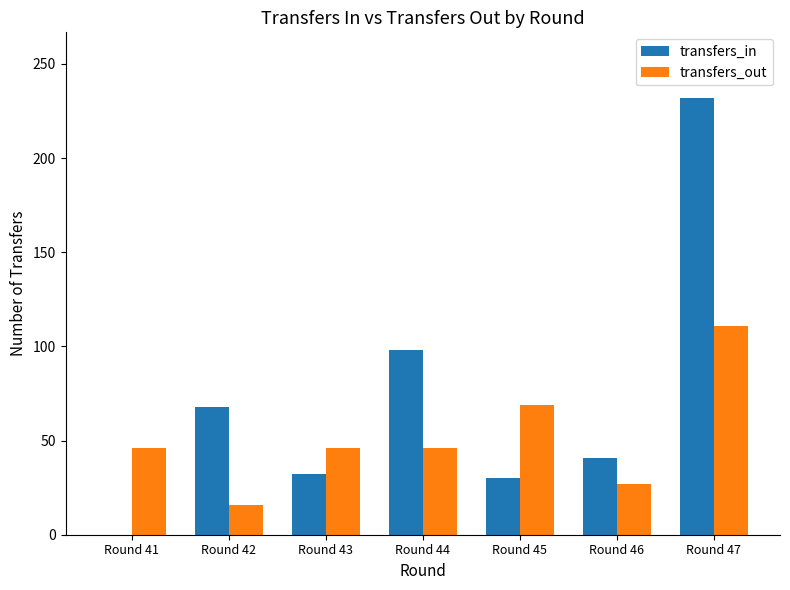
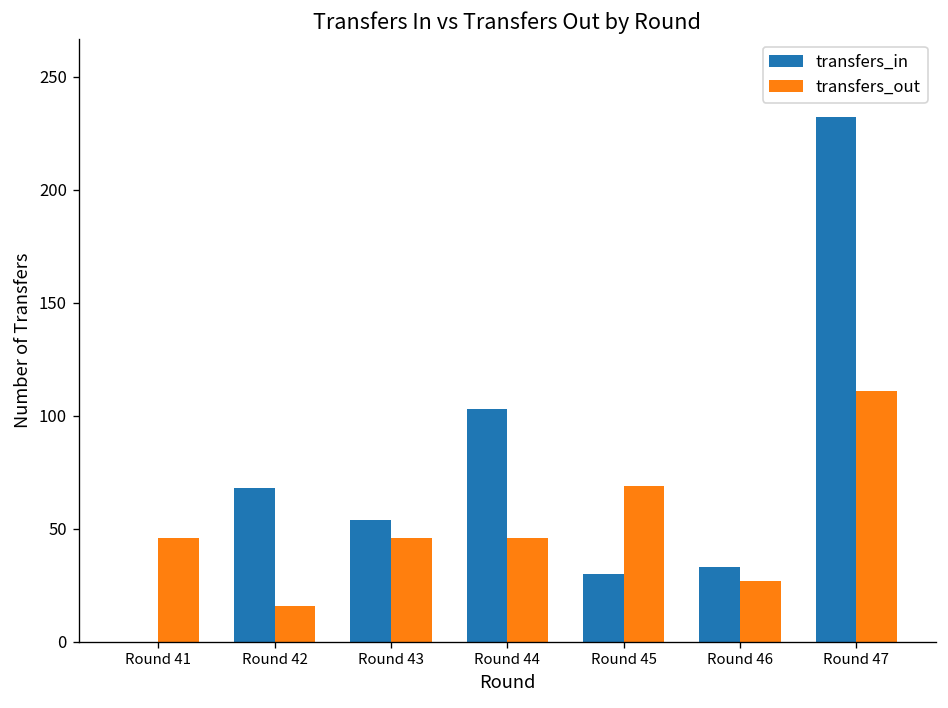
transfers_in, Round 43: 32 -> 54
transfers_in, Round 44: 98 -> 103
transfers_in, Round 46: 41 -> 33
